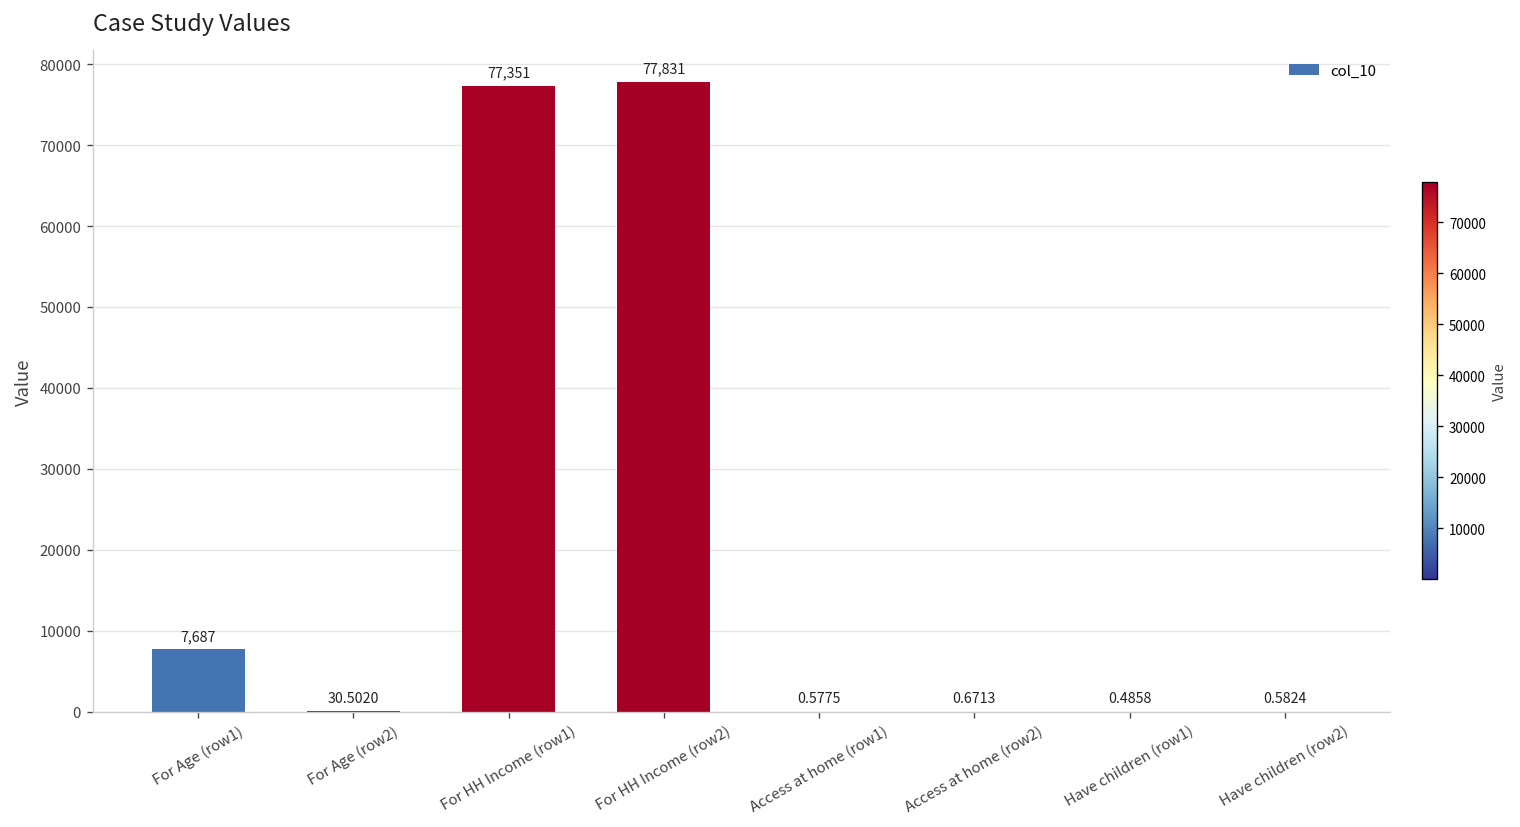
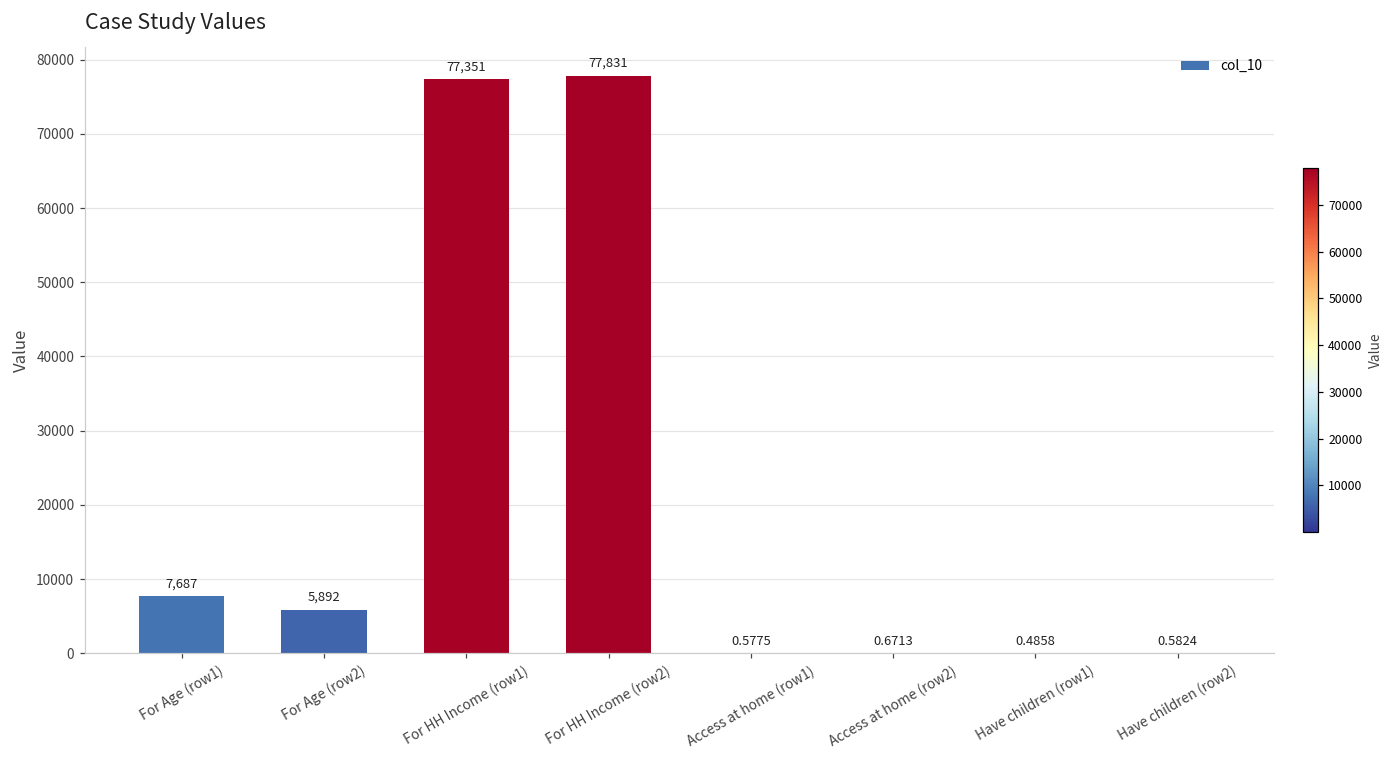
For Age (row2): 30.5020 -> 5,892
